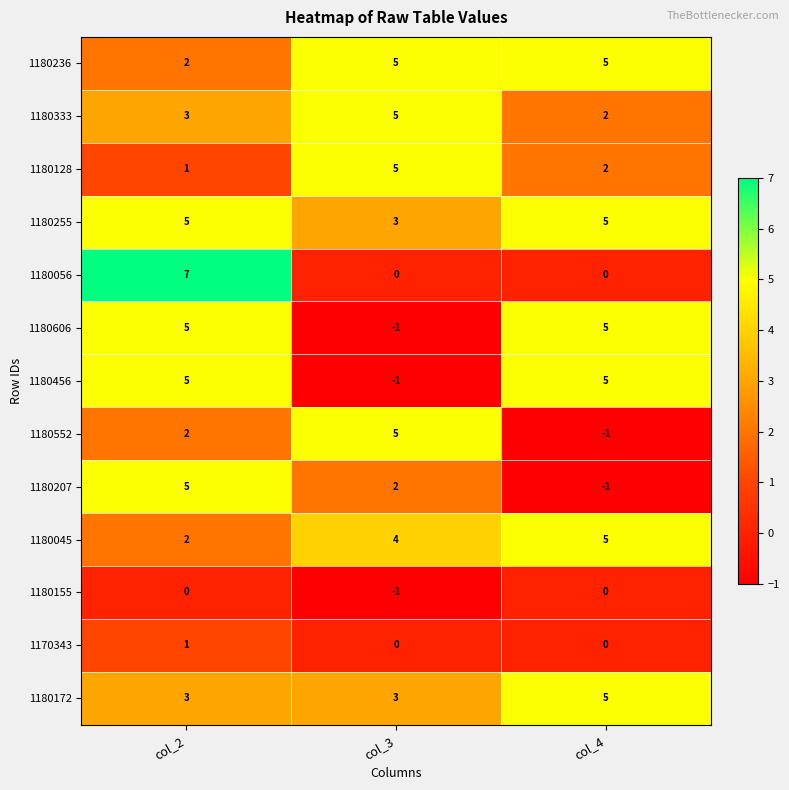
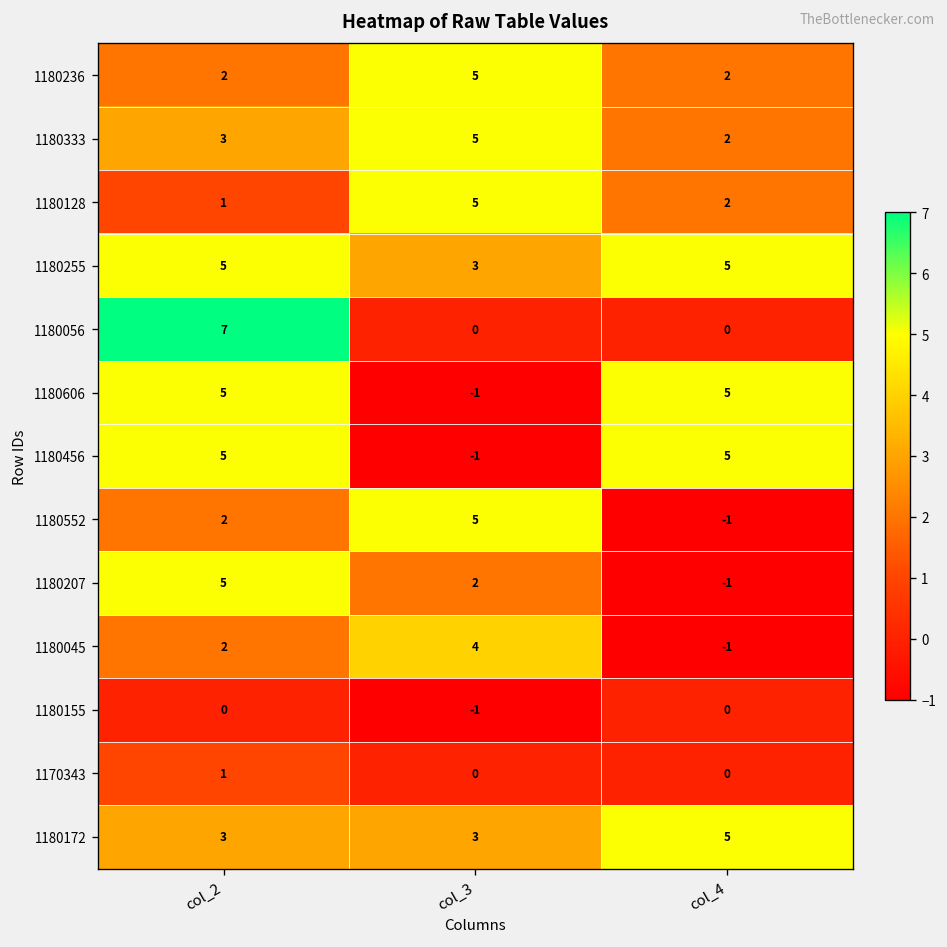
1180236, col_4: 5 -> 2
1180045, col_4: 5 -> -1
